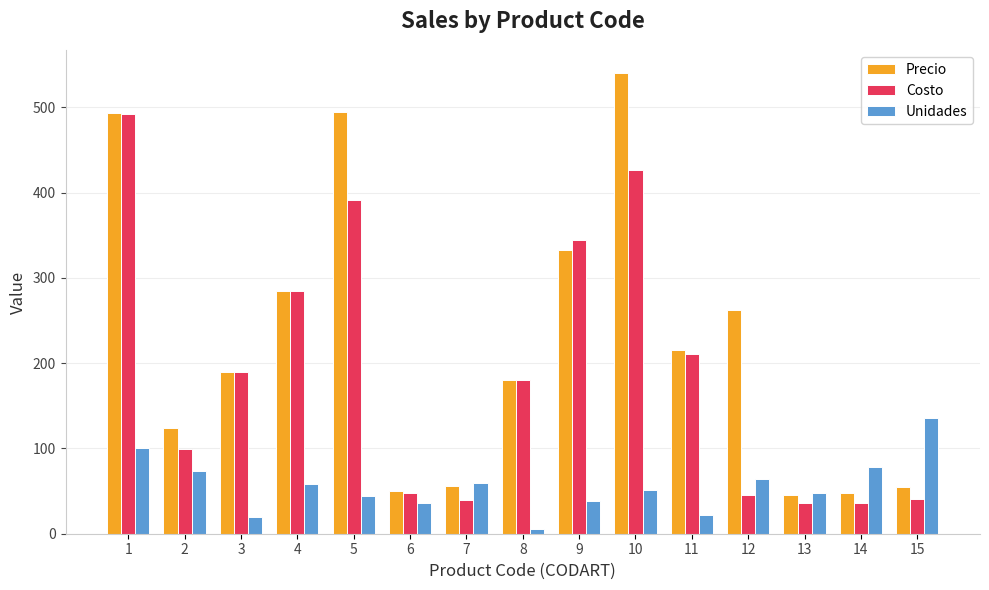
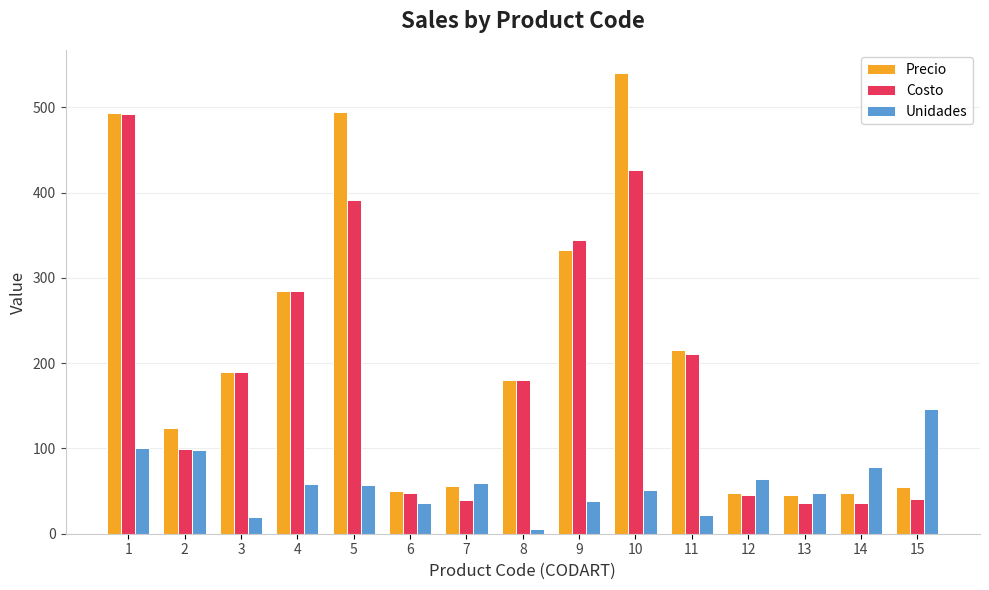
Unidades, 2: 70 -> 100
Unidades, 5: 40 -> 60
Precio, 12: 260 -> 50
Unidades, 15: 140 -> 150
